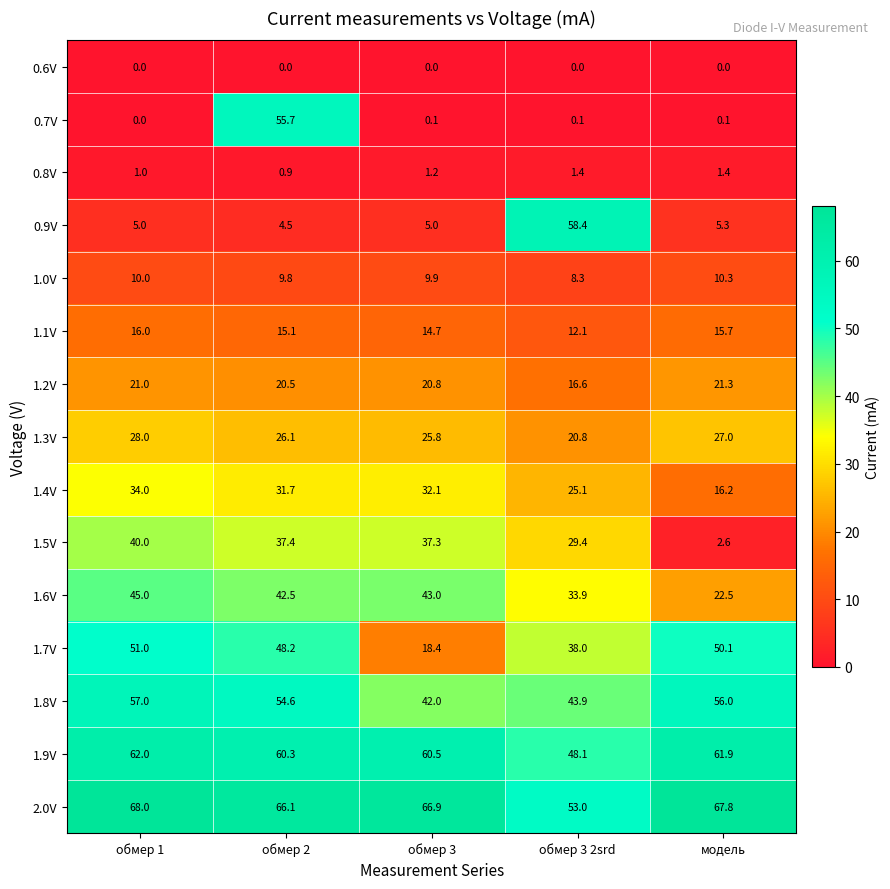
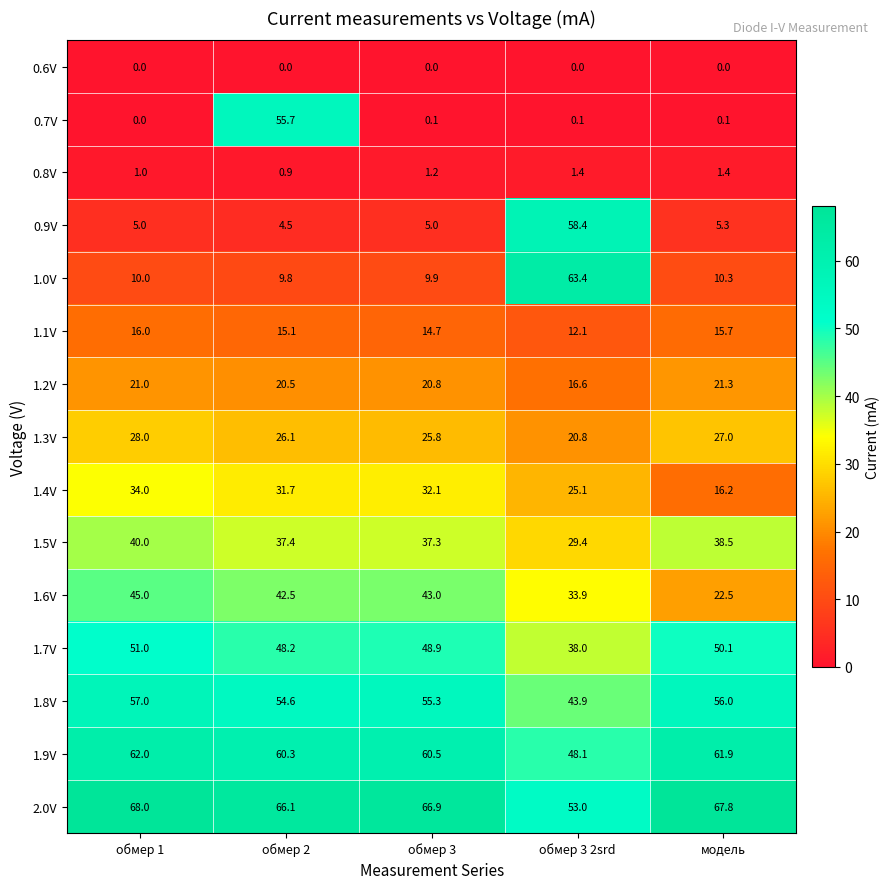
1.0V, обмер 3 2srd: 8.3 -> 63.4
1.5V, модель: 2.6 -> 38.5
1.7V, обмер 3: 18.4 -> 48.9
1.8V, обмер 3: 42.0 -> 55.3
